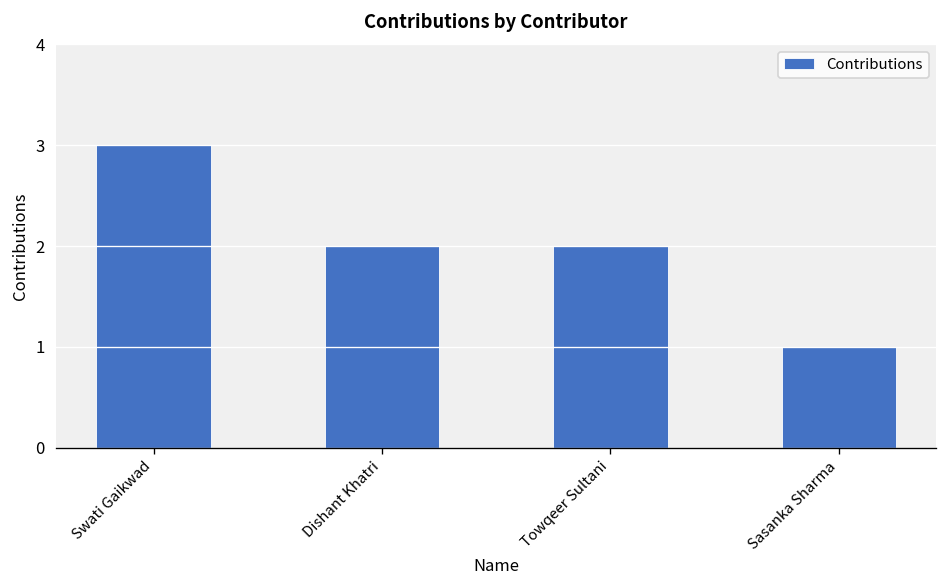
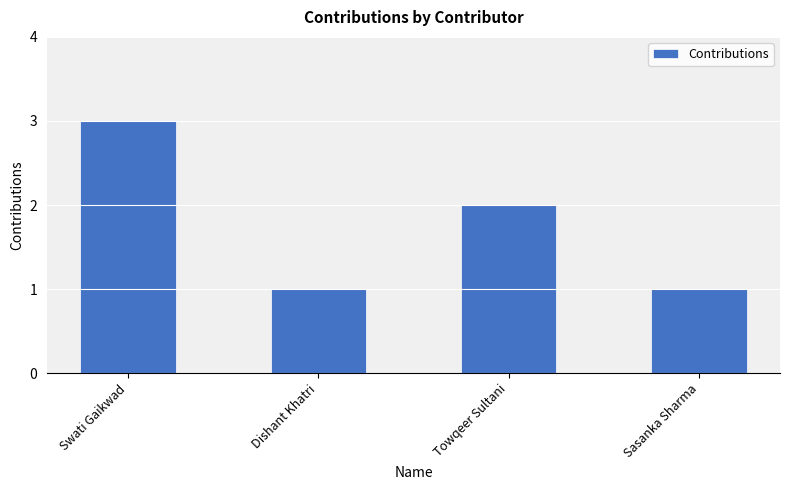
Dishant Khatri: 2 -> 1
